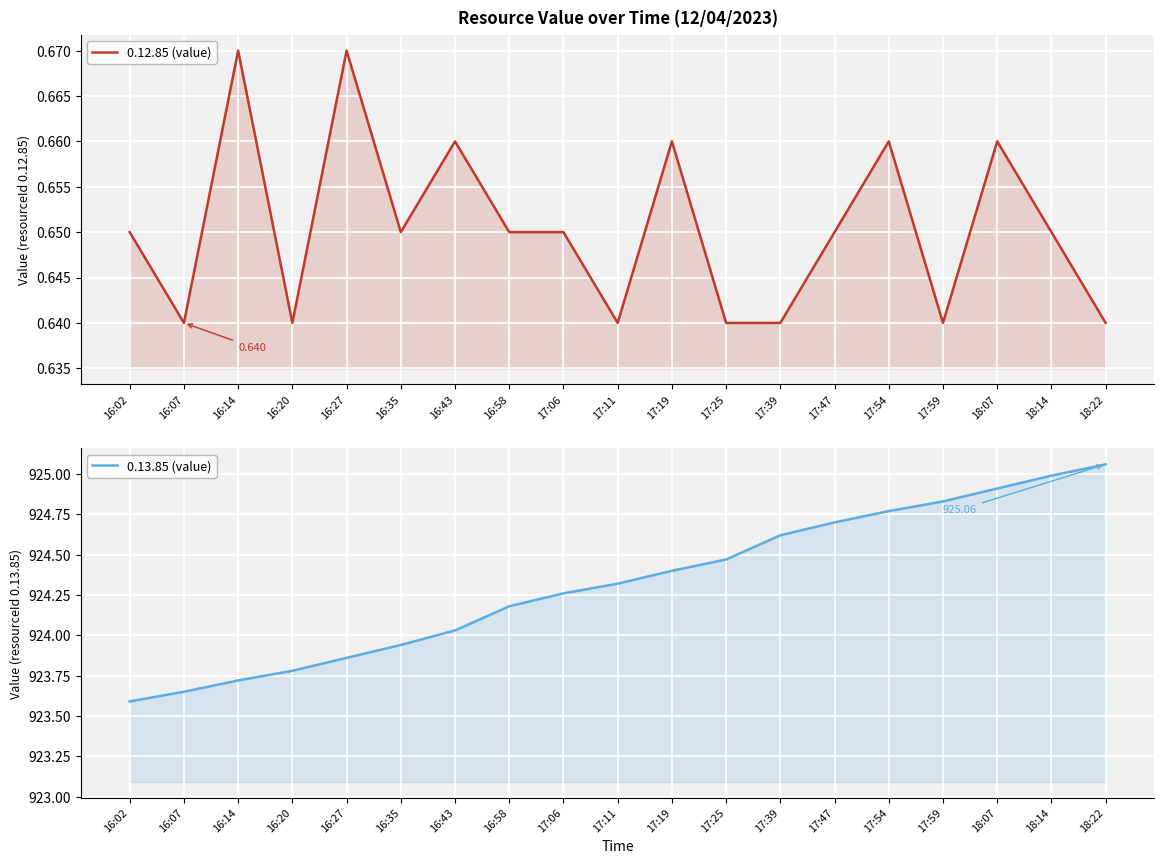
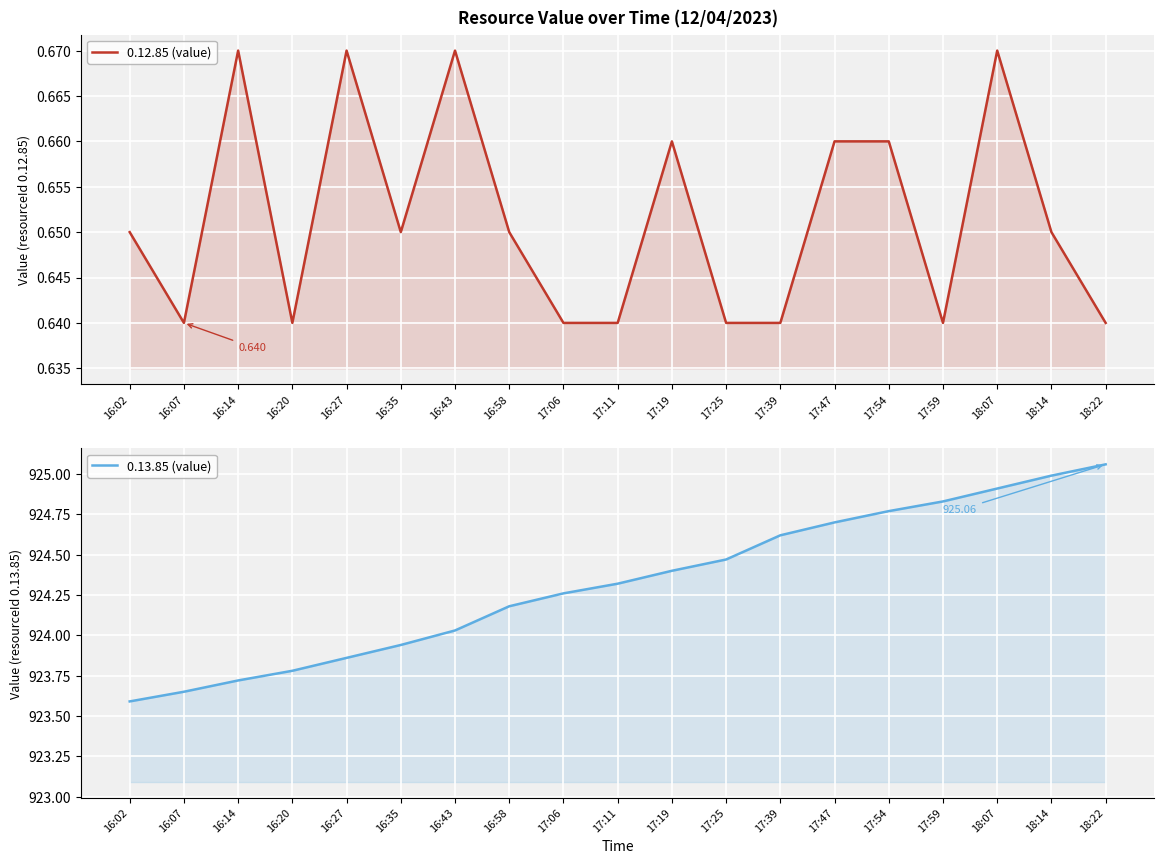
Resource Value over Time (12/04/2023), 16:43: 0.66 -> 0.67
Resource Value over Time (12/04/2023), 17:06: 0.65 -> 0.64
Resource Value over Time (12/04/2023), 17:47: 0.65 -> 0.66
Resource Value over Time (12/04/2023), 18:07: 0.66 -> 0.67
